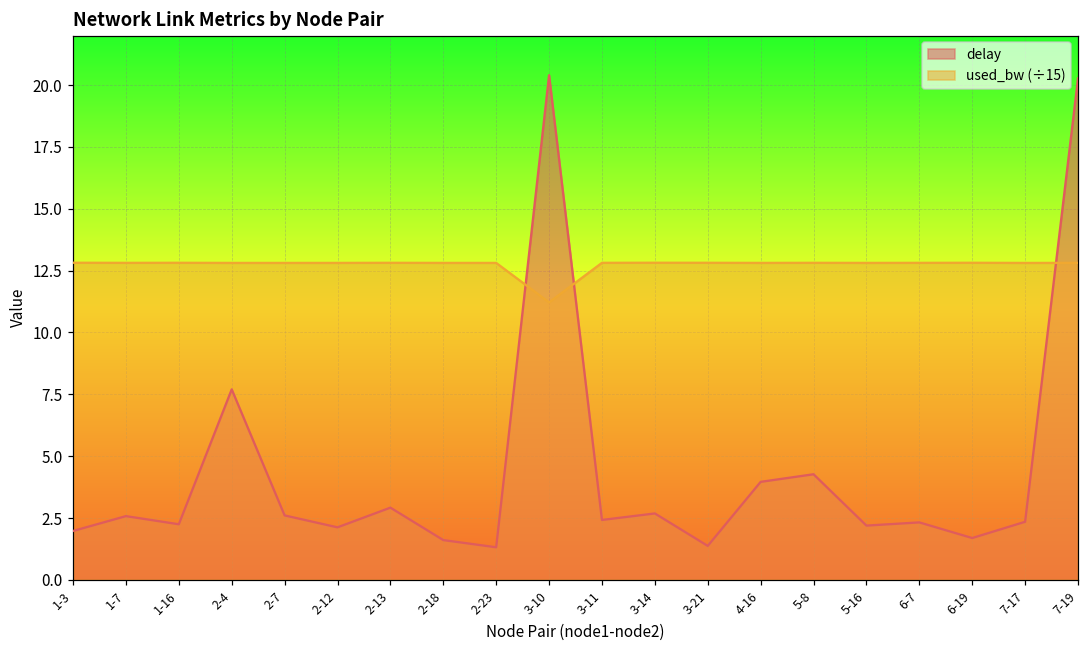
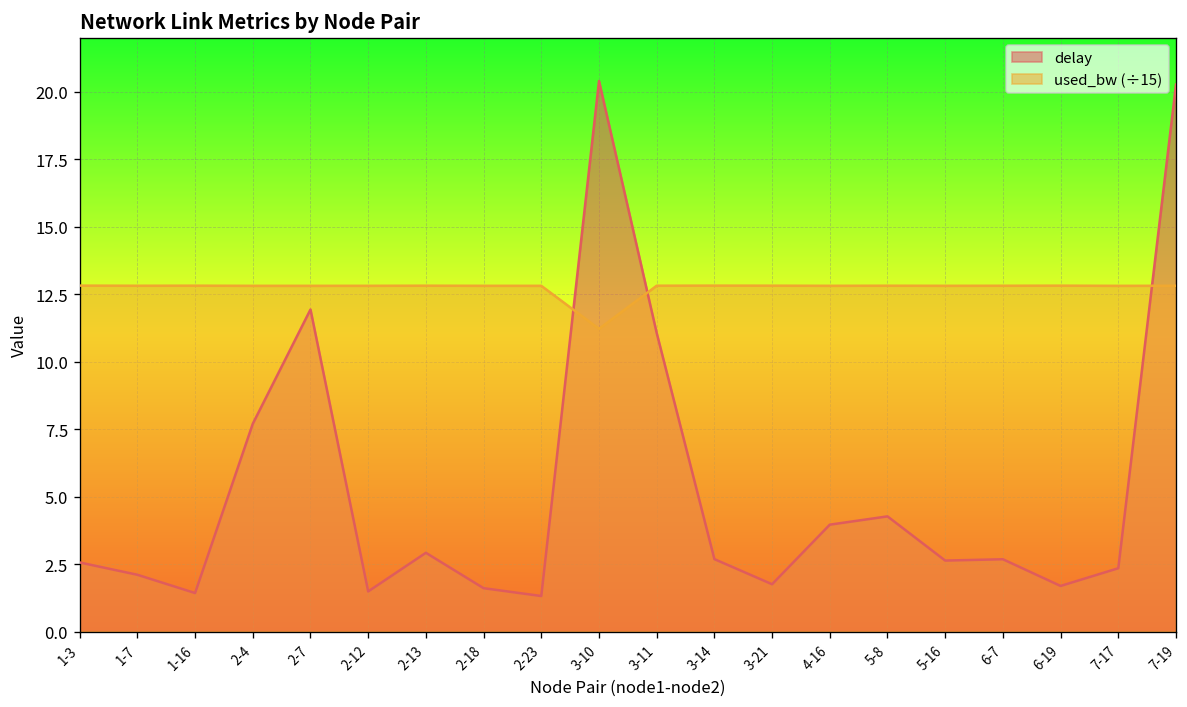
delay, 1-3: 2.0 -> 2.6
delay, 1-7: 2.6 -> 2.1
delay, 1-16: 2.2 -> 1.4
delay, 2-7: 2.6 -> 11.9
delay, 2-12: 2.1 -> 1.5
delay, 3-11: 2.4 -> 11.1
delay, 3-21: 1.4 -> 1.8
delay, 5-16: 2.2 -> 2.6
delay, 6-7: 2.3 -> 2.7
